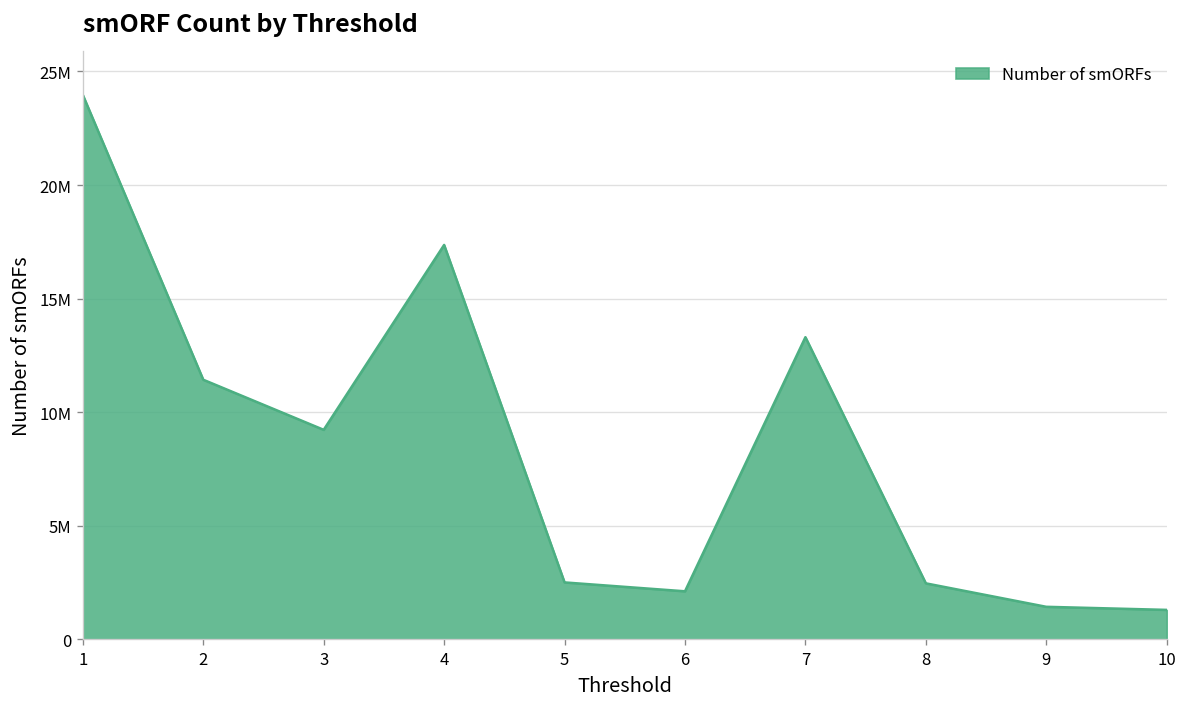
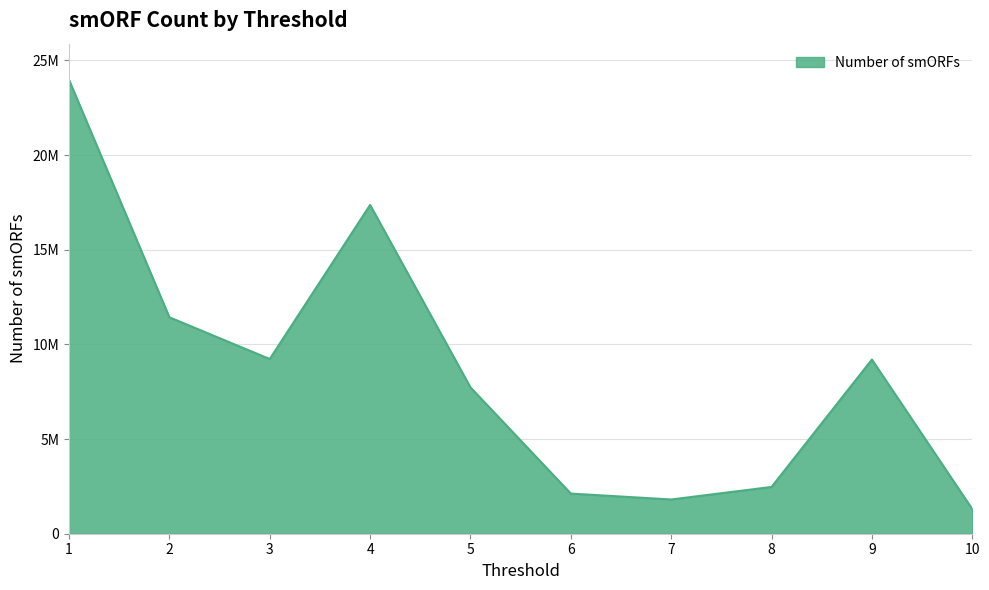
5: 2500000 -> 7700000
7: 13300000 -> 1800000
9: 1400000 -> 9200000
